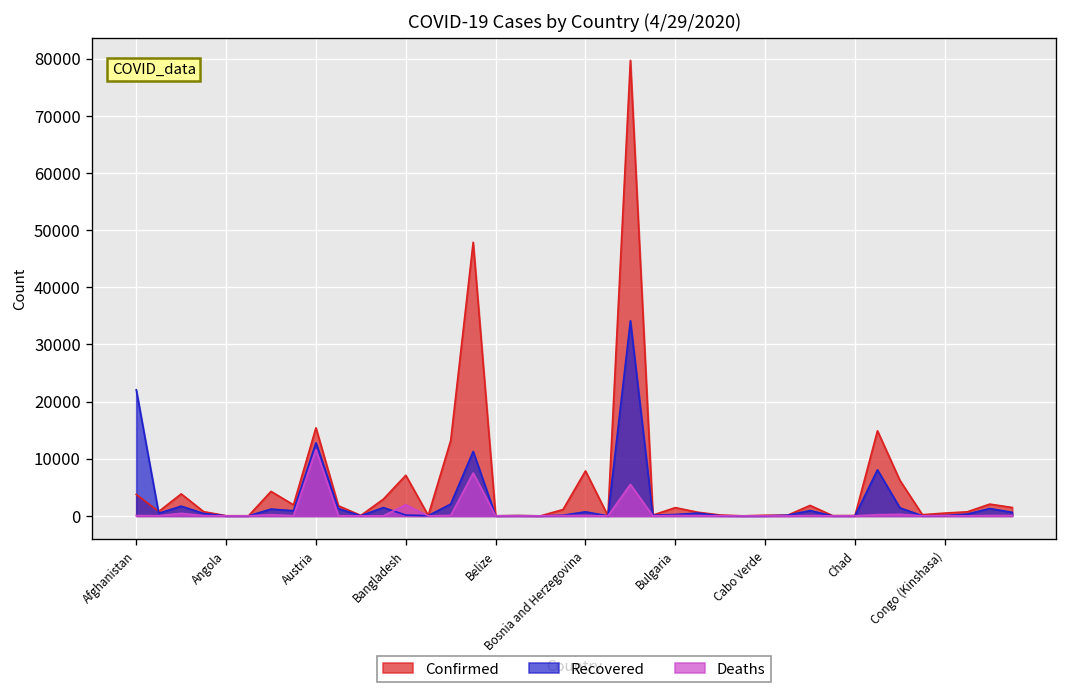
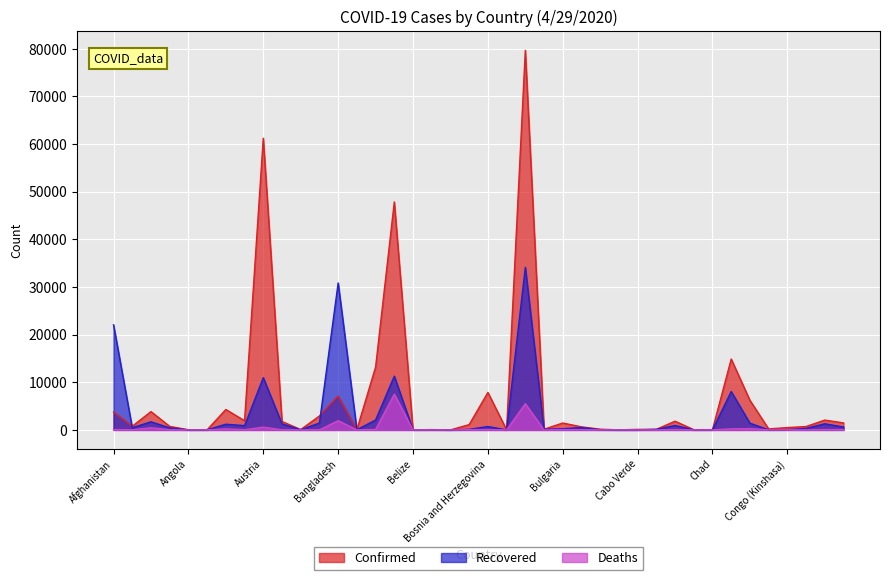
Confirmed, Austria: 15000 -> 61000
Recovered, Austria: 13000 -> 11000
Deaths, Austria: 12000 -> 1000
Recovered, Bangladesh: 0 -> 31000
